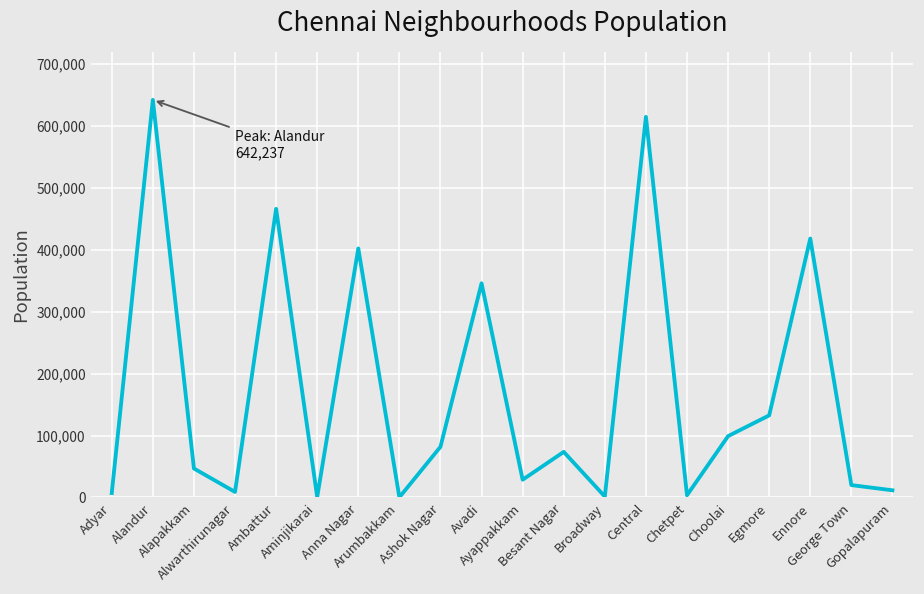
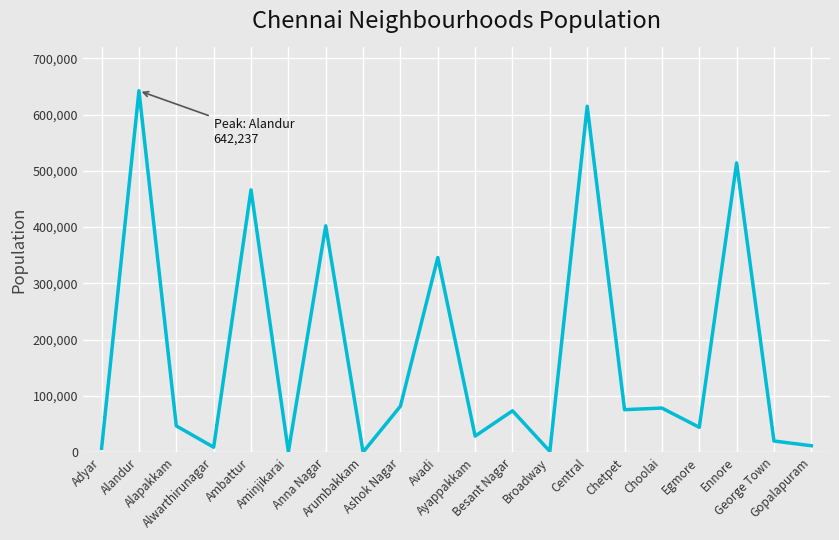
Chetpet: 0 -> 80,000
Choolai: 100,000 -> 80,000
Egmore: 130,000 -> 40,000
Ennore: 420,000 -> 510,000
